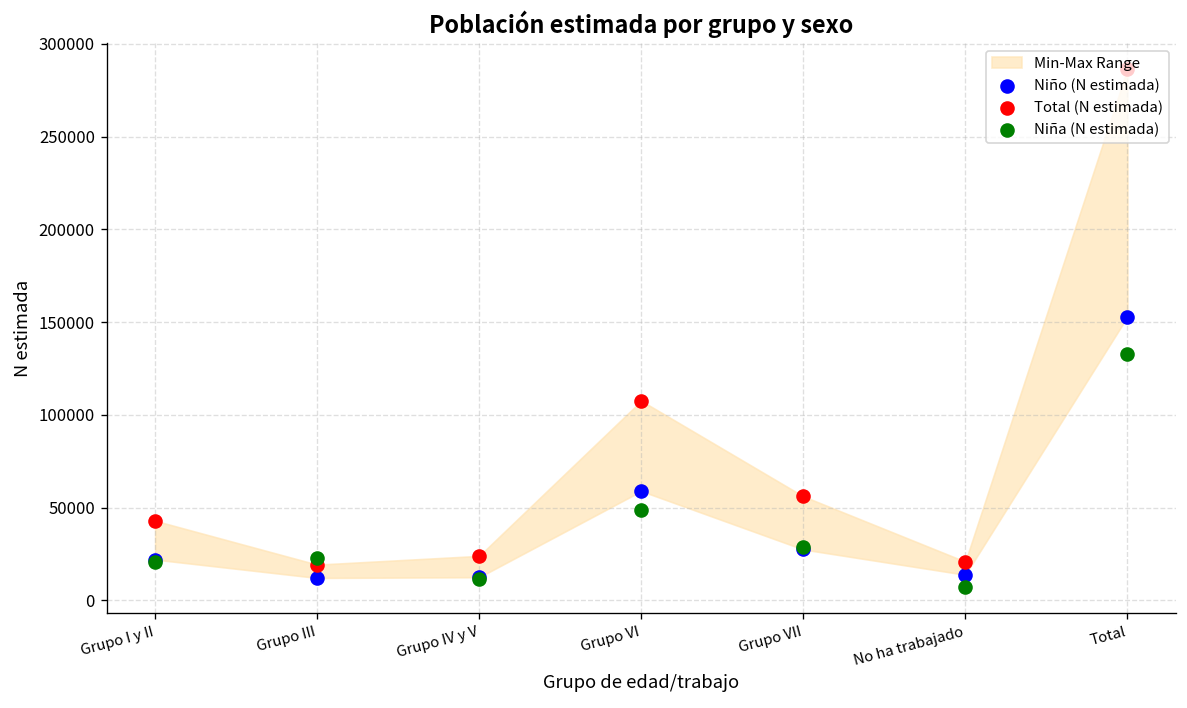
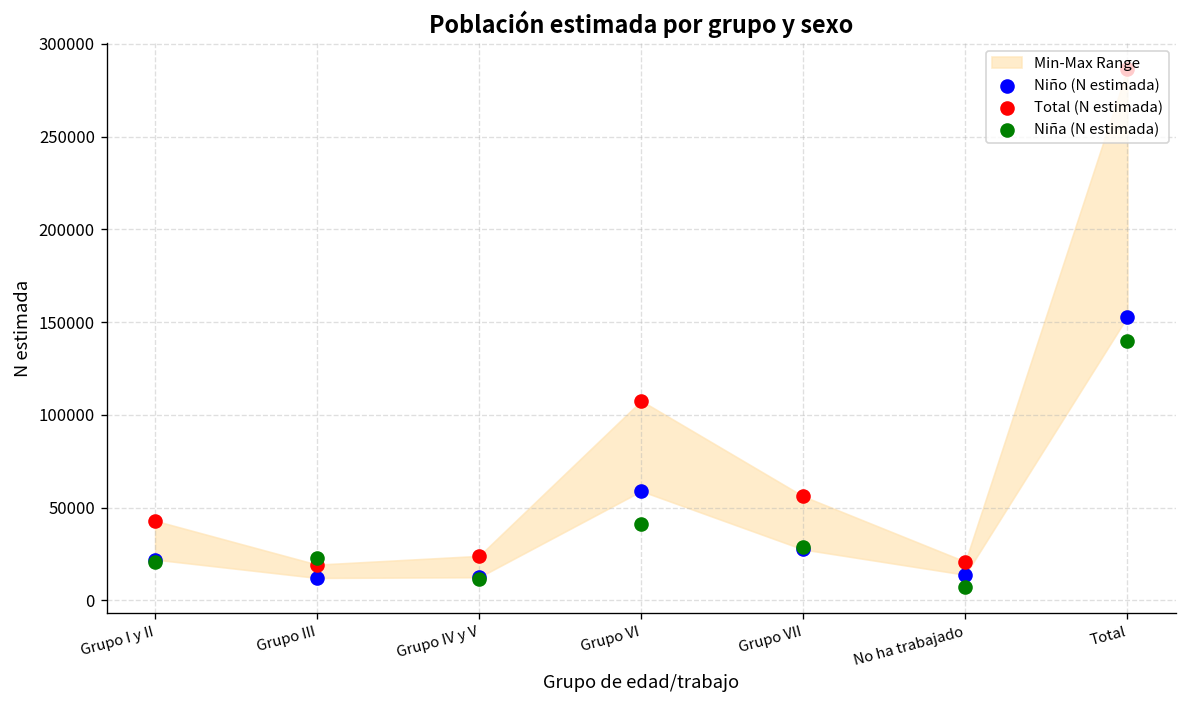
Niña (N estimada), Grupo VI: 49000 -> 41000
Niña (N estimada), Total: 133000 -> 140000
